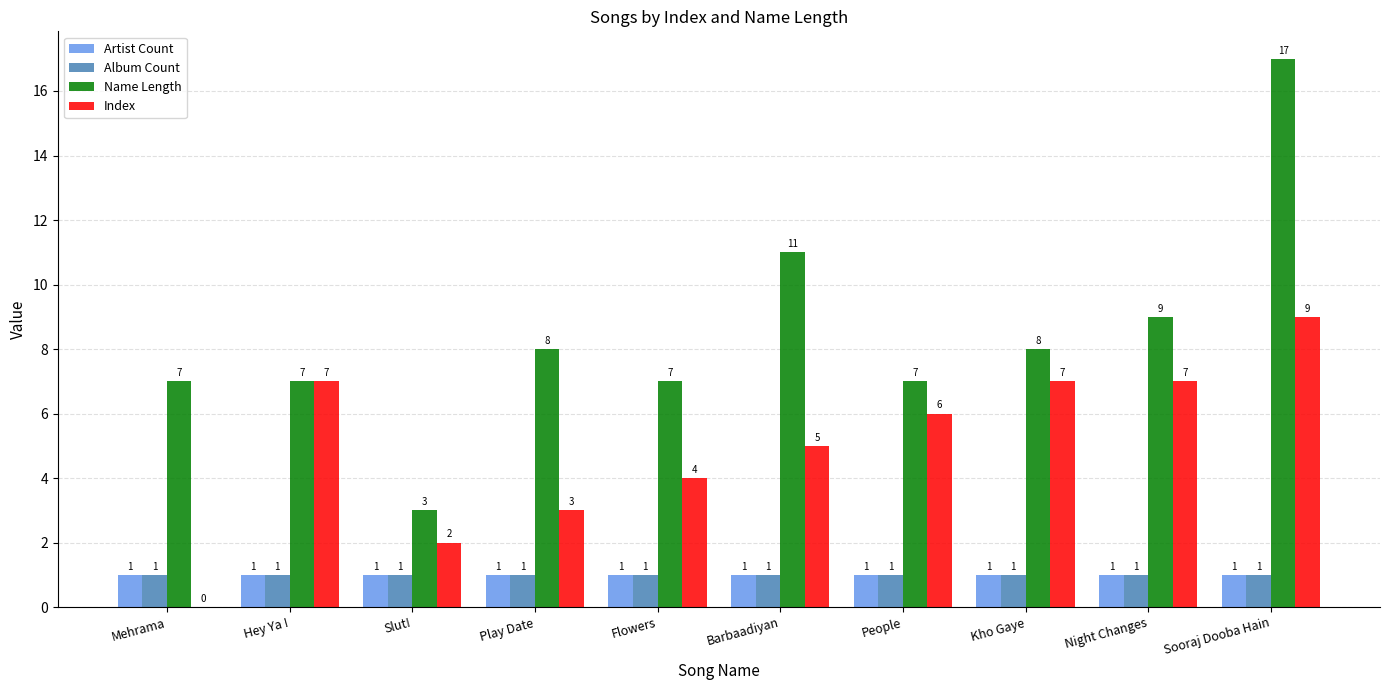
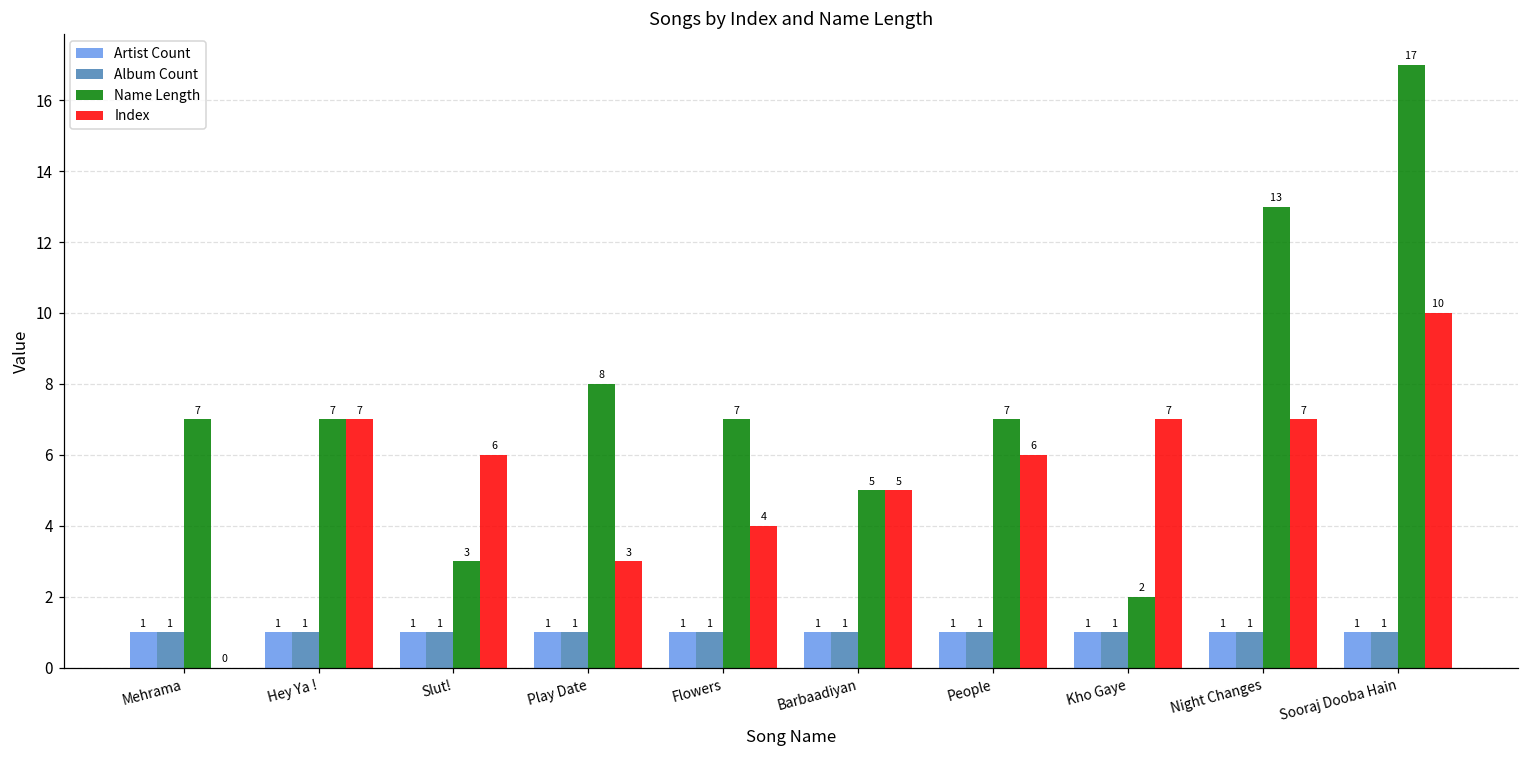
Index, Slut!: 2 -> 6
Name Length, Barbaadiyan: 11 -> 5
Name Length, Kho Gaye: 8 -> 2
Name Length, Night Changes: 9 -> 13
Index, Sooraj Dooba Hain: 9 -> 10
